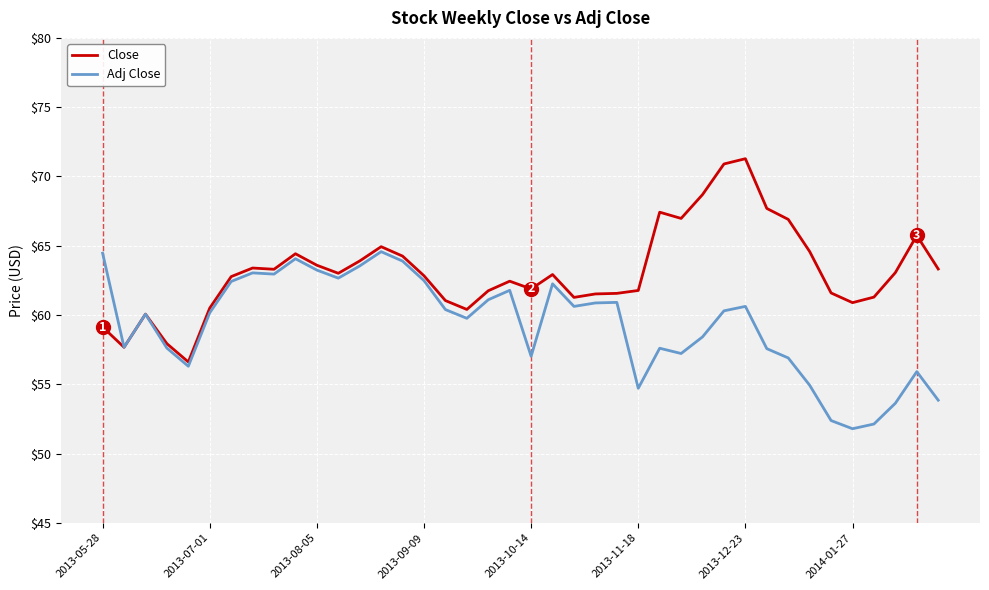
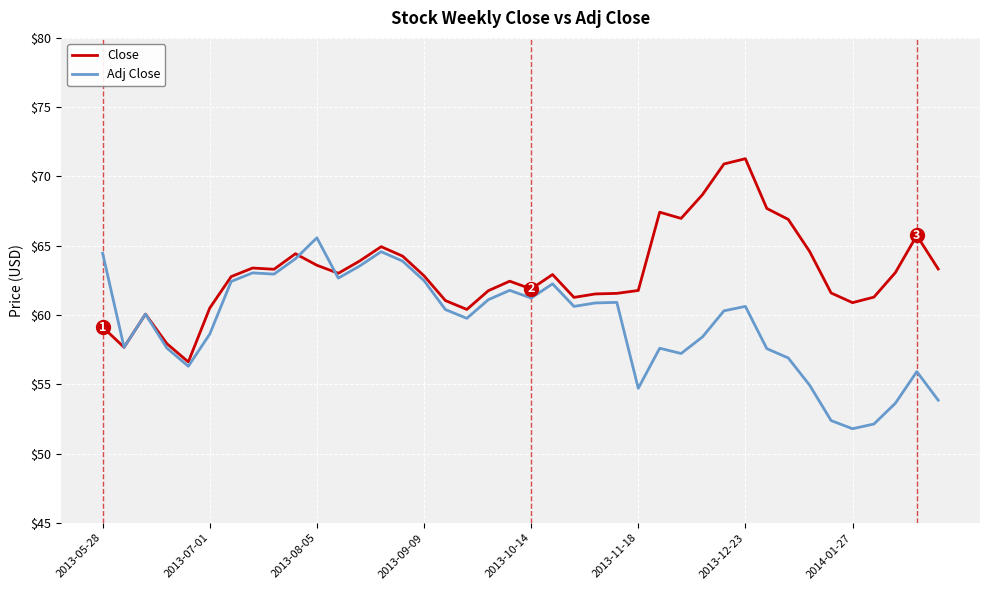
Adj Close, 2013-07-01: $60.2 -> $58.6
Adj Close, 2013-08-05: $63.2 -> $65.6
Adj Close, 2013-10-14: $57.0 -> $61.2
